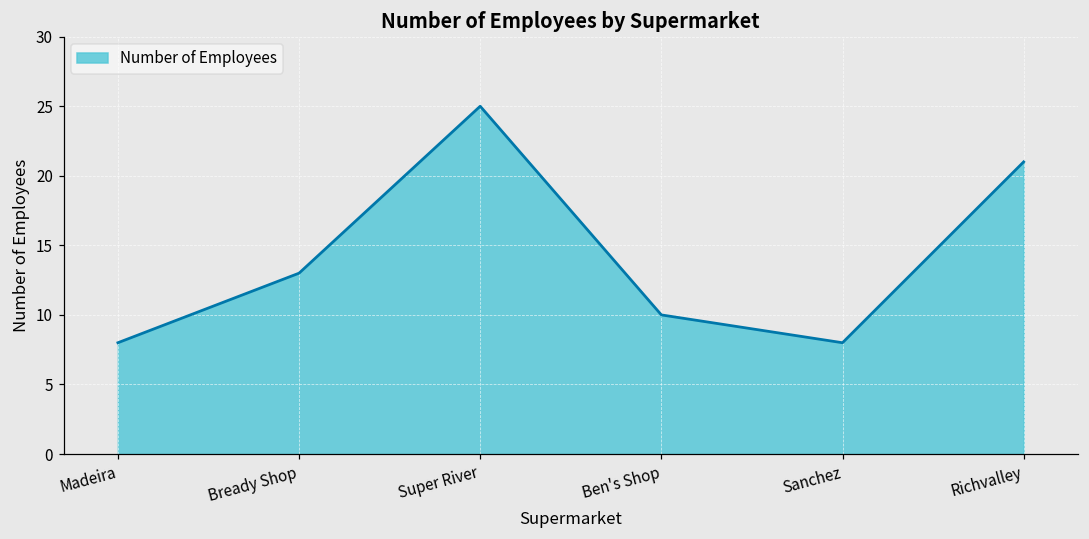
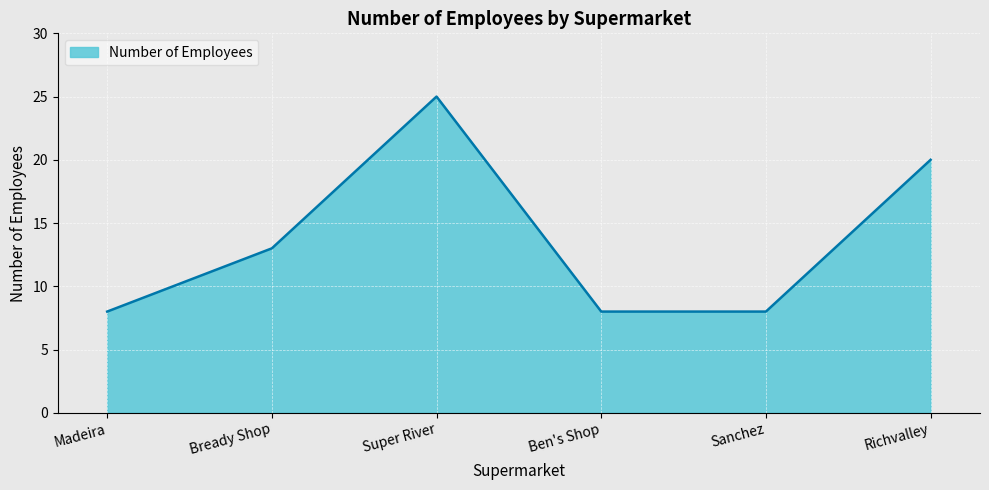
Ben's Shop: 10 -> 8
Richvalley: 21 -> 20
